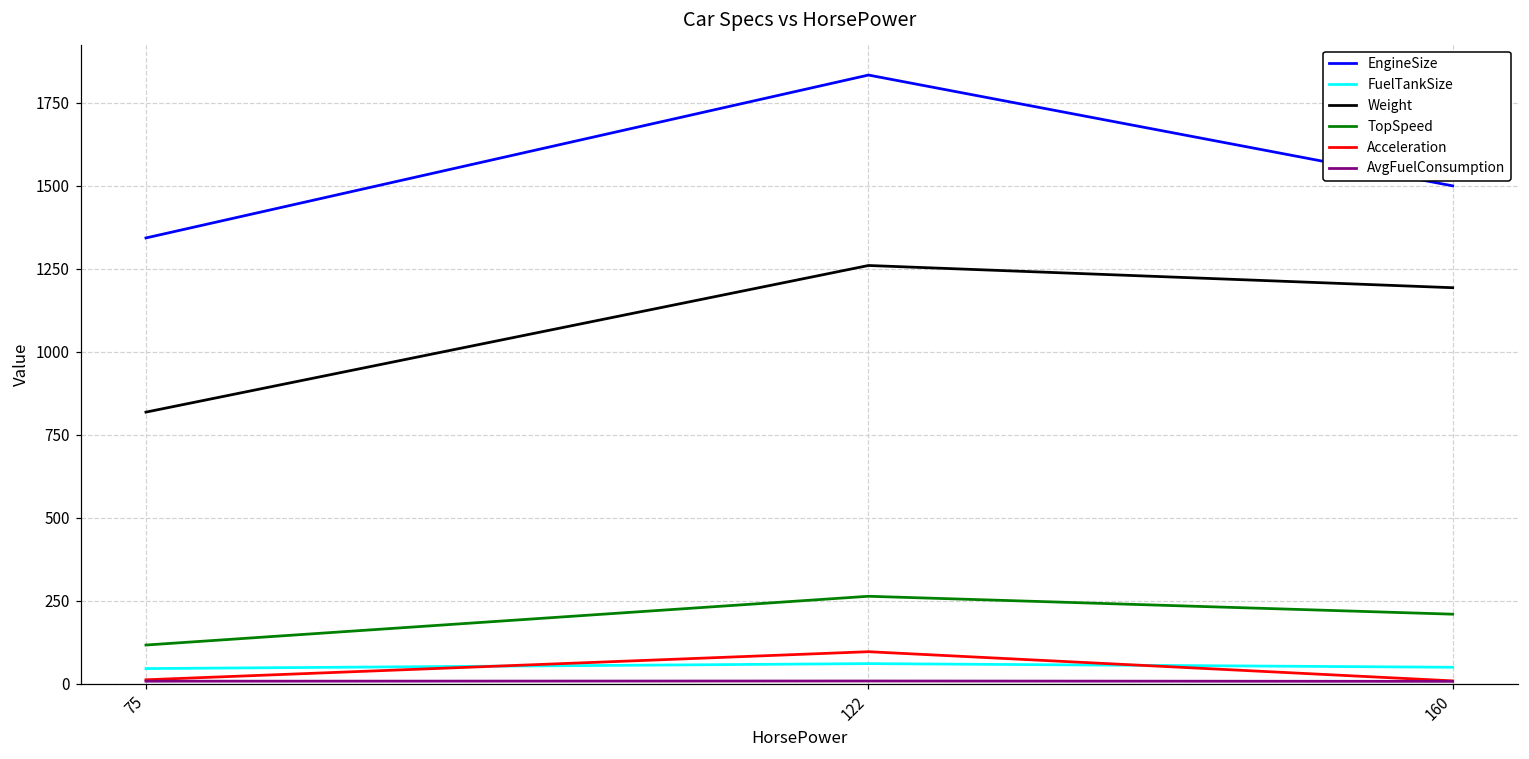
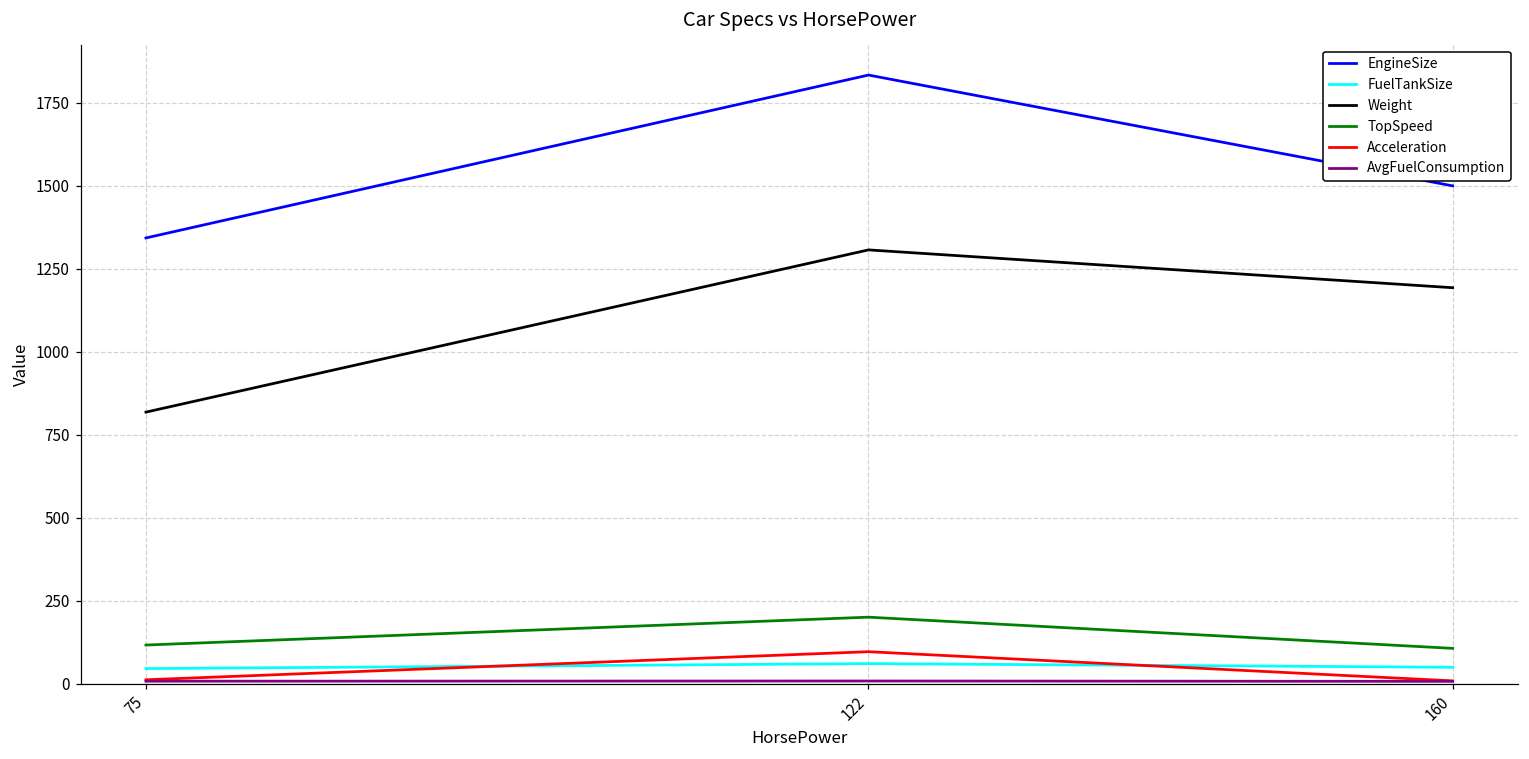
Weight, 122: 1260 -> 1310
TopSpeed, 122: 260 -> 200
TopSpeed, 160: 210 -> 110
